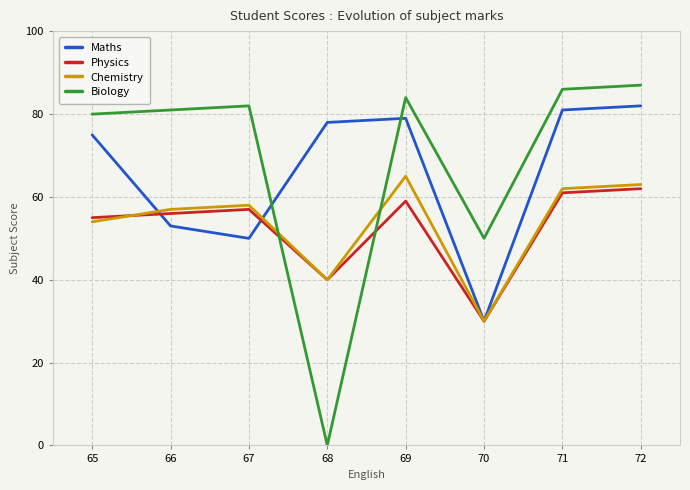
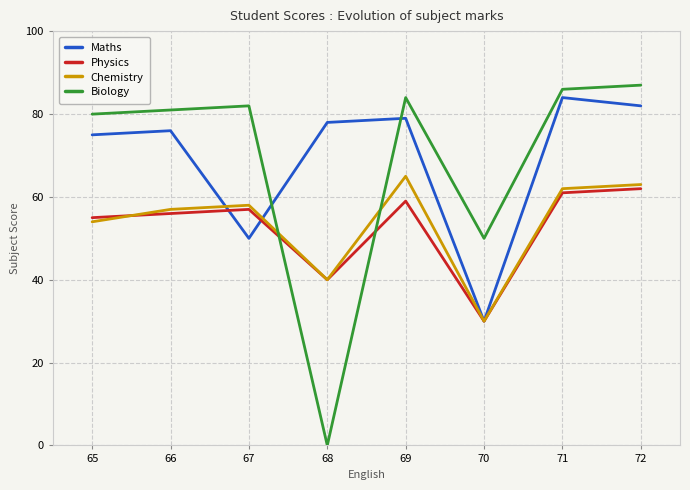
Maths, 66: 53 -> 76
Maths, 71: 81 -> 84
